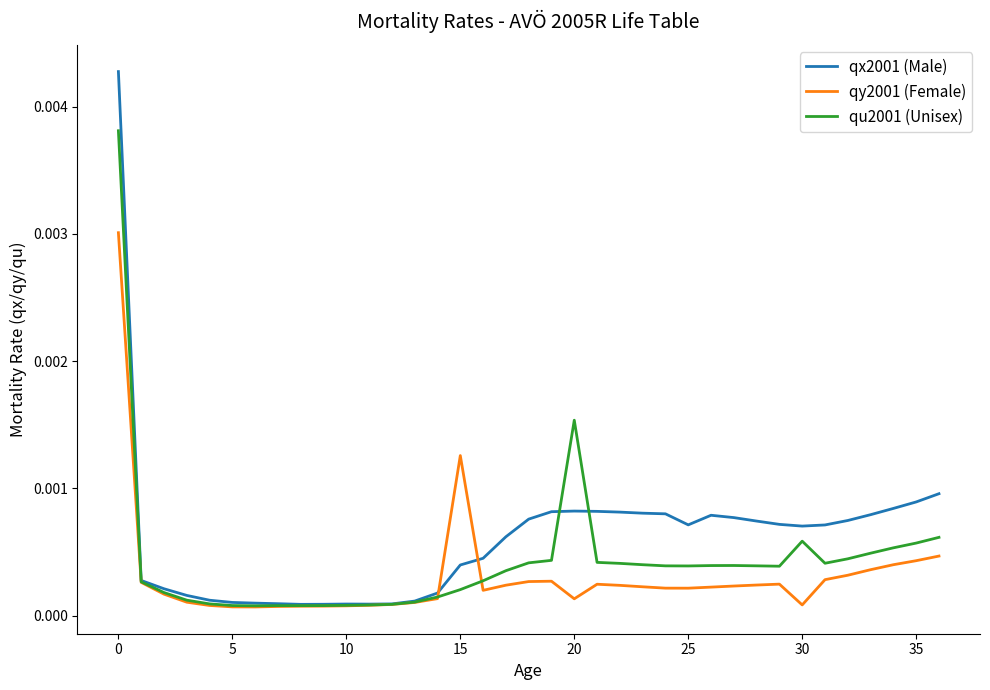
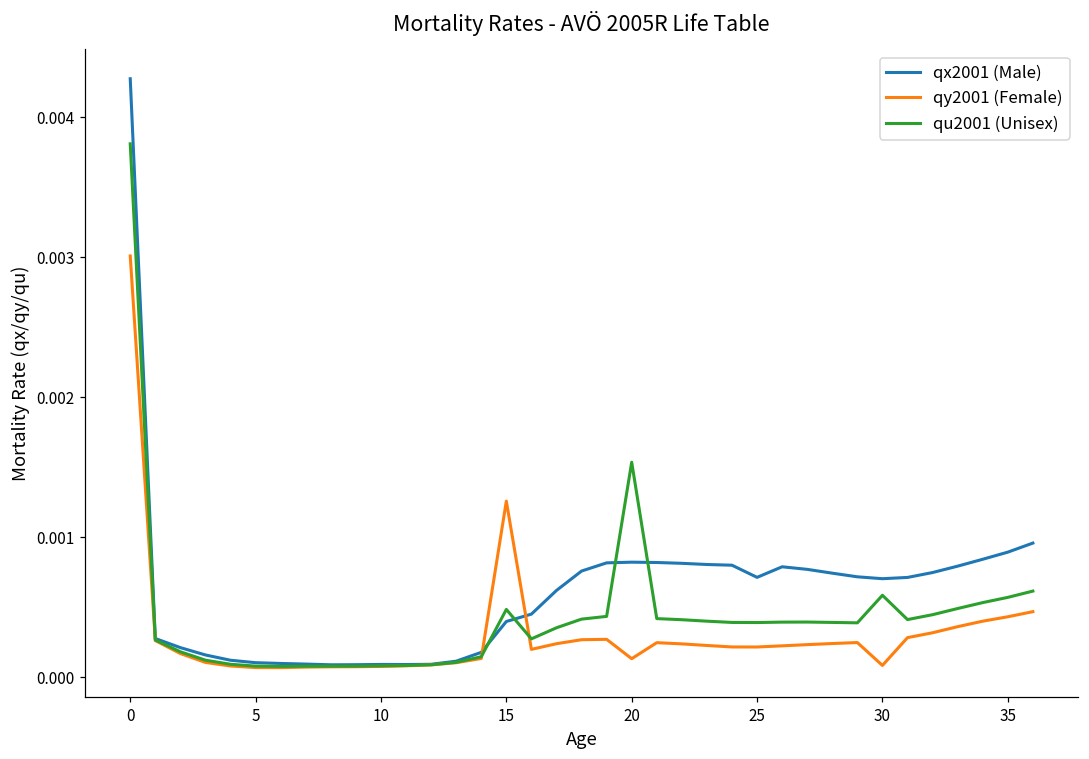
qu2001 (Unisex), 15: 0.00020 -> 0.00048
